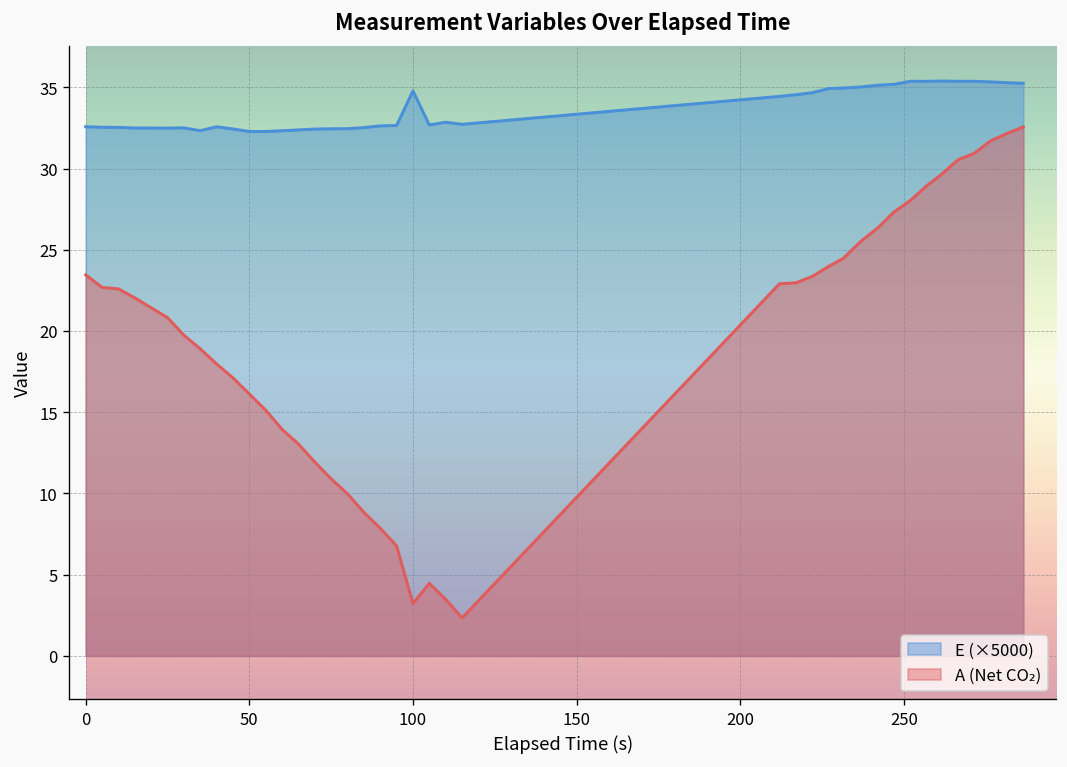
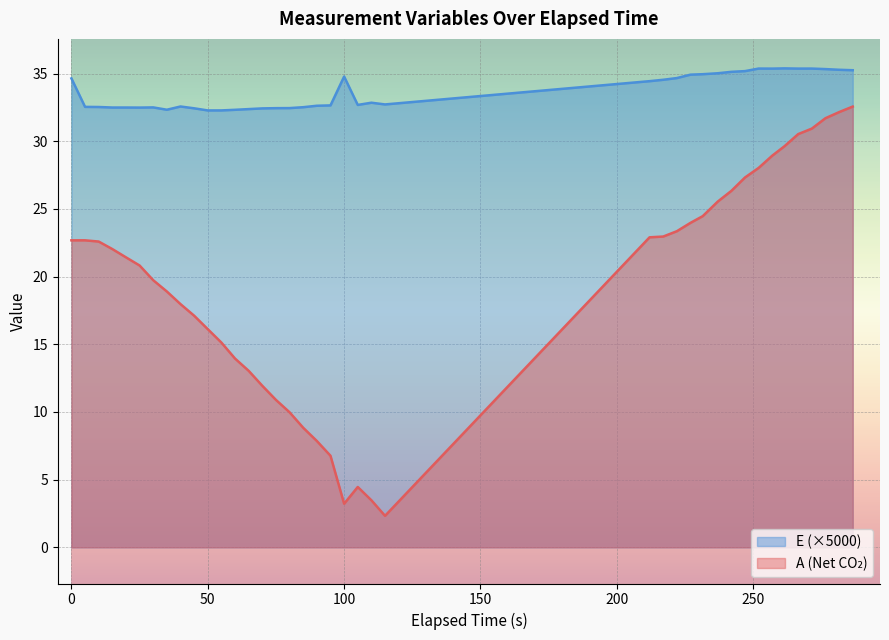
E (×5000), 0: 32.6 -> 34.6
A (Net CO₂), 0: 23.5 -> 22.7
